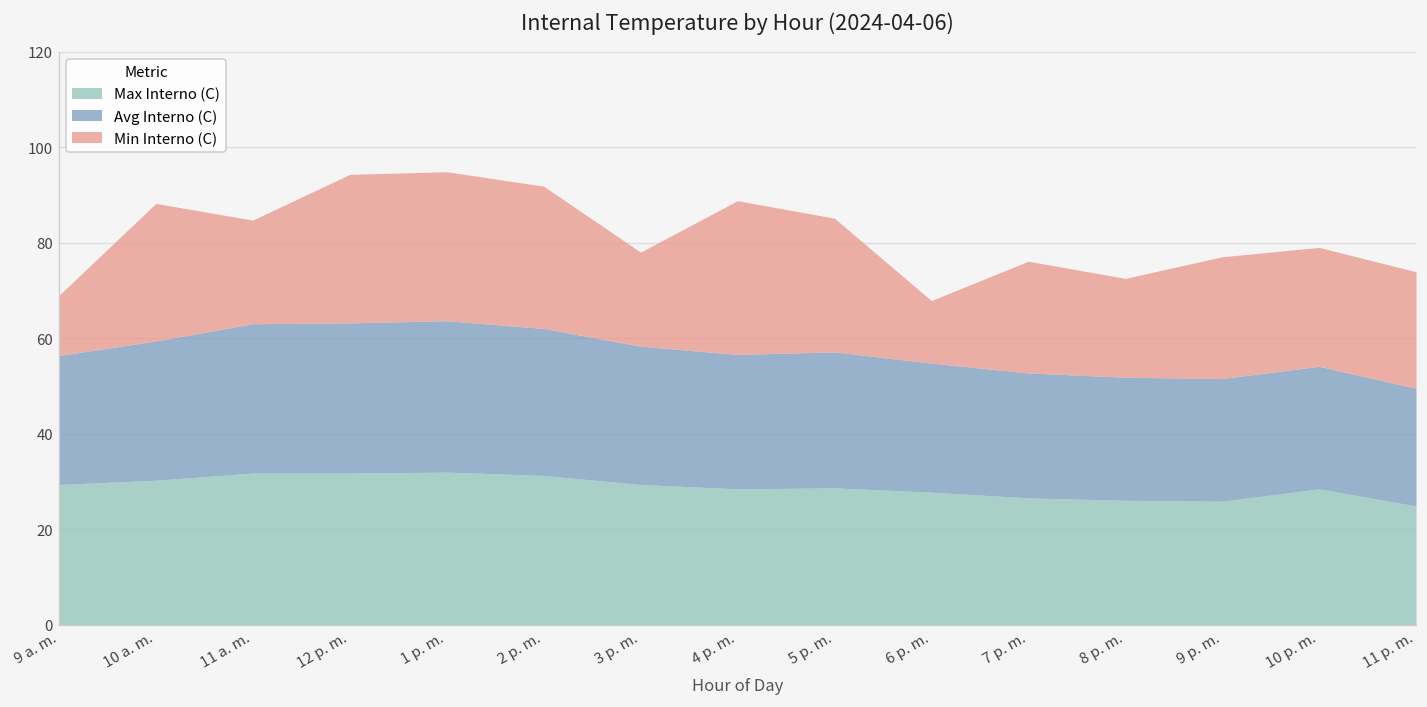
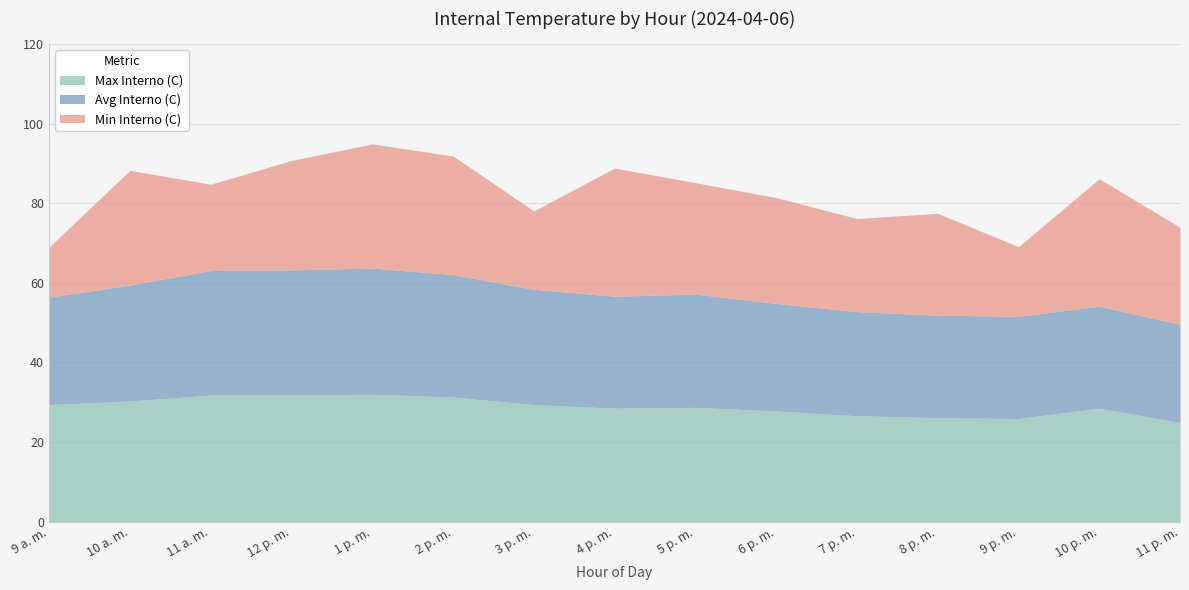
Min Interno (C), 12 p. m.: 31 -> 28
Min Interno (C), 6 p. m.: 13 -> 27
Min Interno (C), 8 p. m.: 21 -> 26
Min Interno (C), 9 p. m.: 26 -> 18
Min Interno (C), 10 p. m.: 25 -> 32
